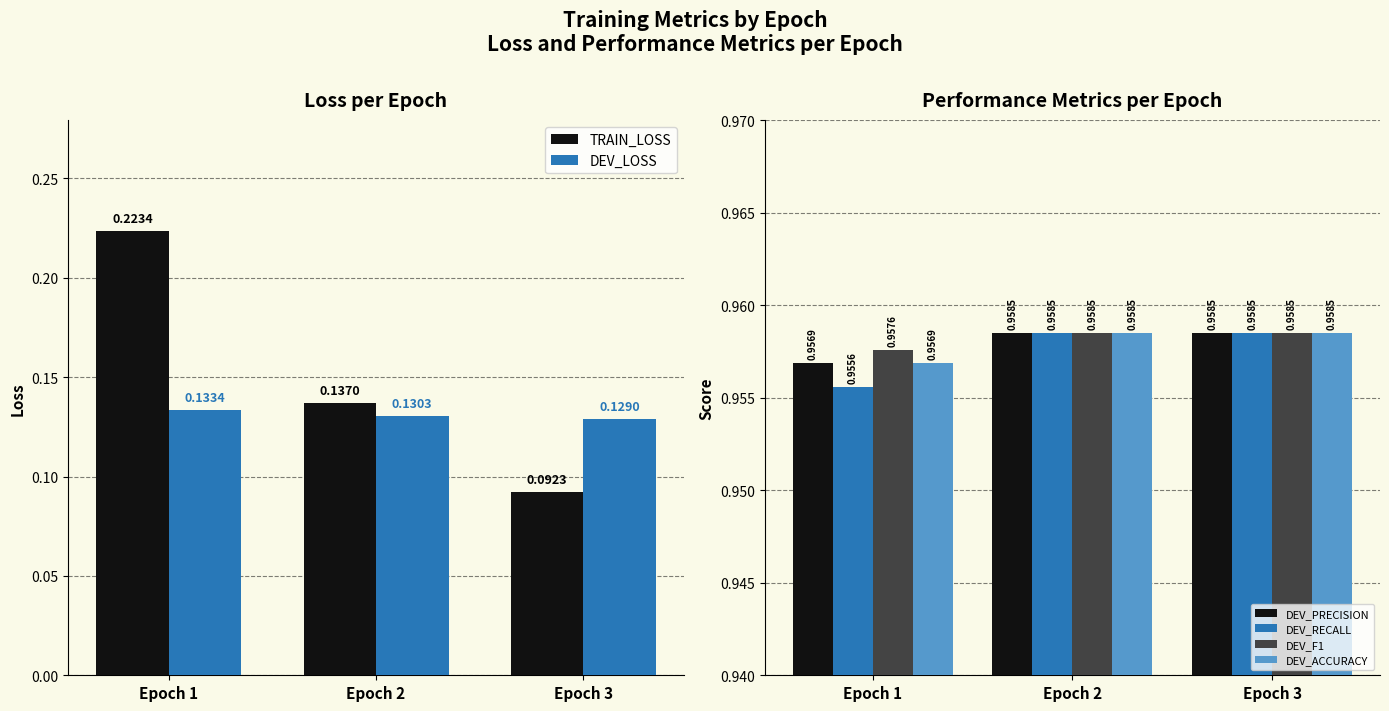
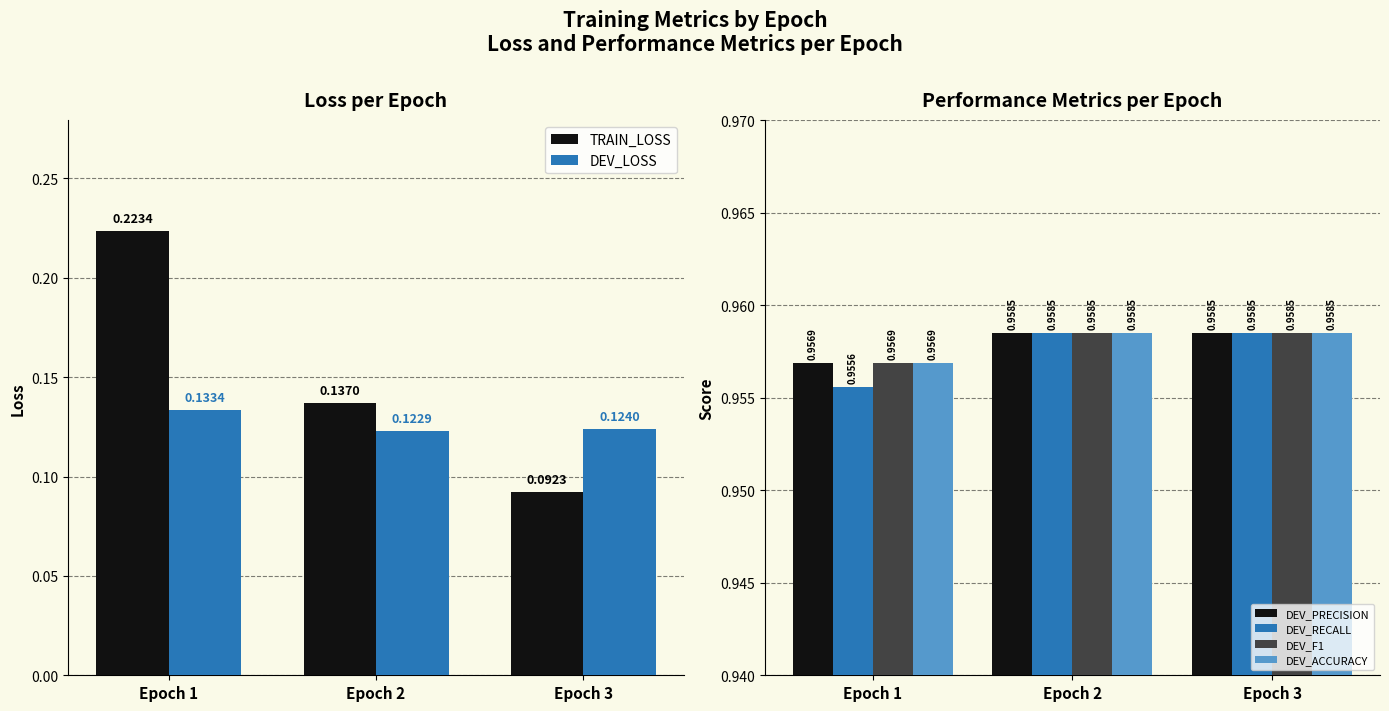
Loss per Epoch, DEV_LOSS, Epoch 2: 0.1303 -> 0.1229
Loss per Epoch, DEV_LOSS, Epoch 3: 0.1290 -> 0.1240
Performance Metrics per Epoch, DEV_F1, Epoch 1: 0.9576 -> 0.9569
